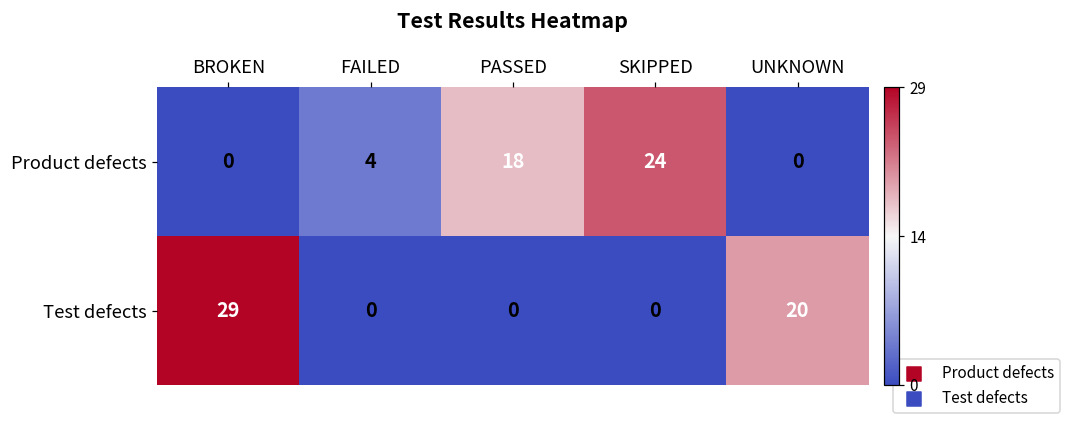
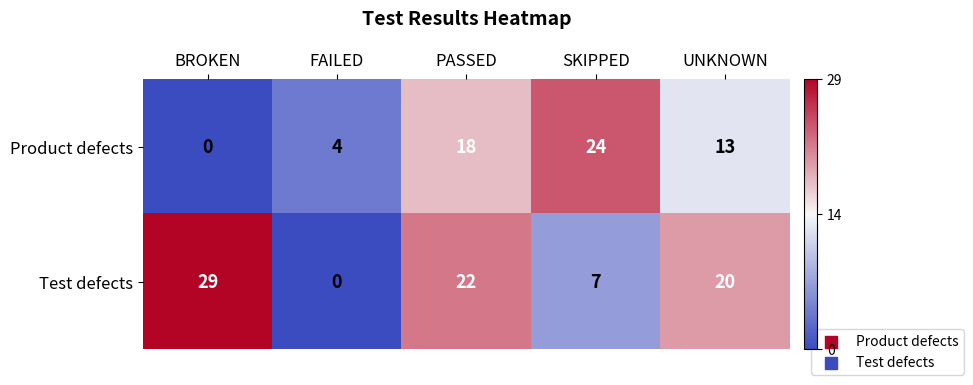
Product defects, UNKNOWN: 0 -> 13
Test defects, PASSED: 0 -> 22
Test defects, SKIPPED: 0 -> 7
